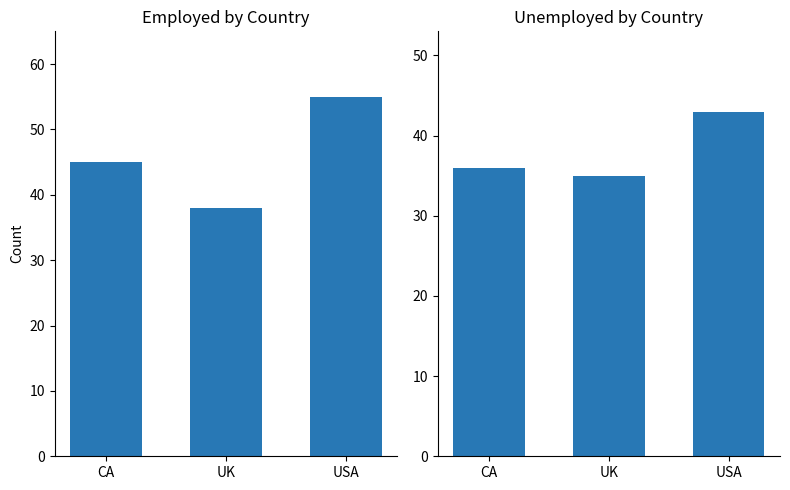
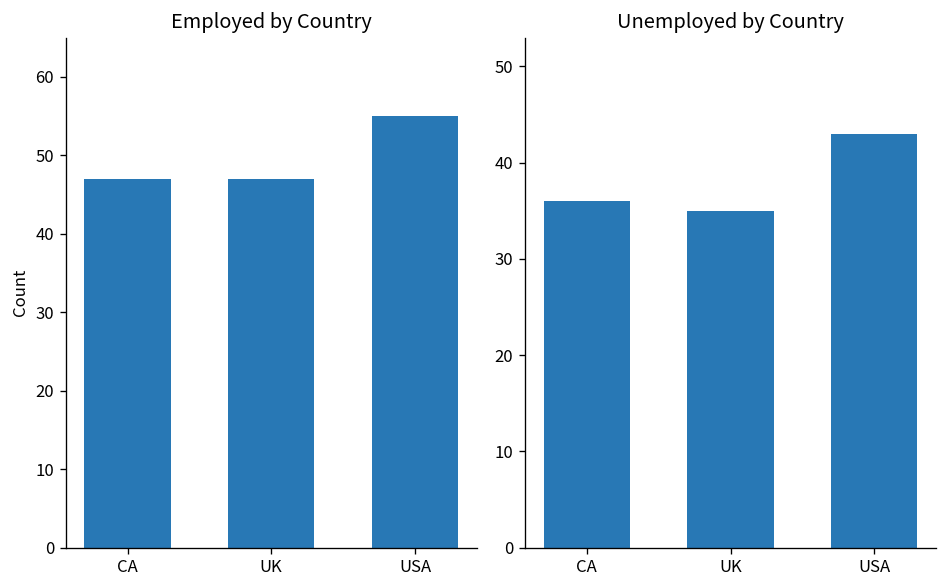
Employed by Country, CA: 45 -> 47
Employed by Country, UK: 38 -> 47
